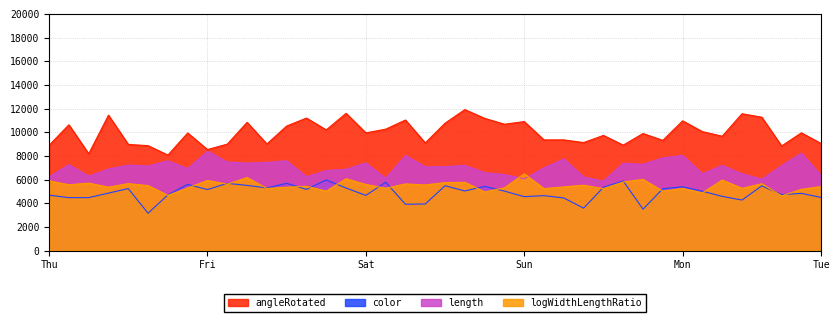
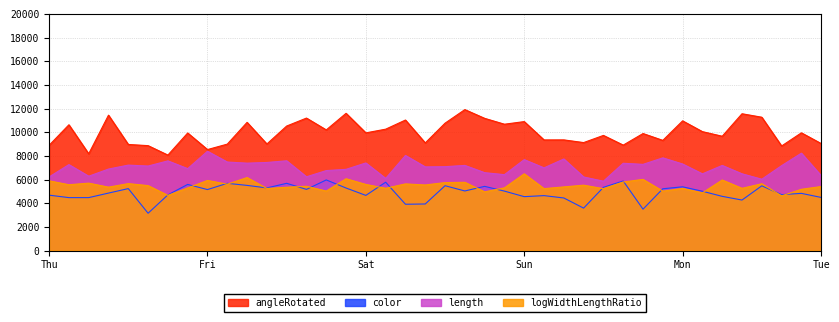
length, Sun: 6100 -> 7700
length, Mon: 8000 -> 7300
